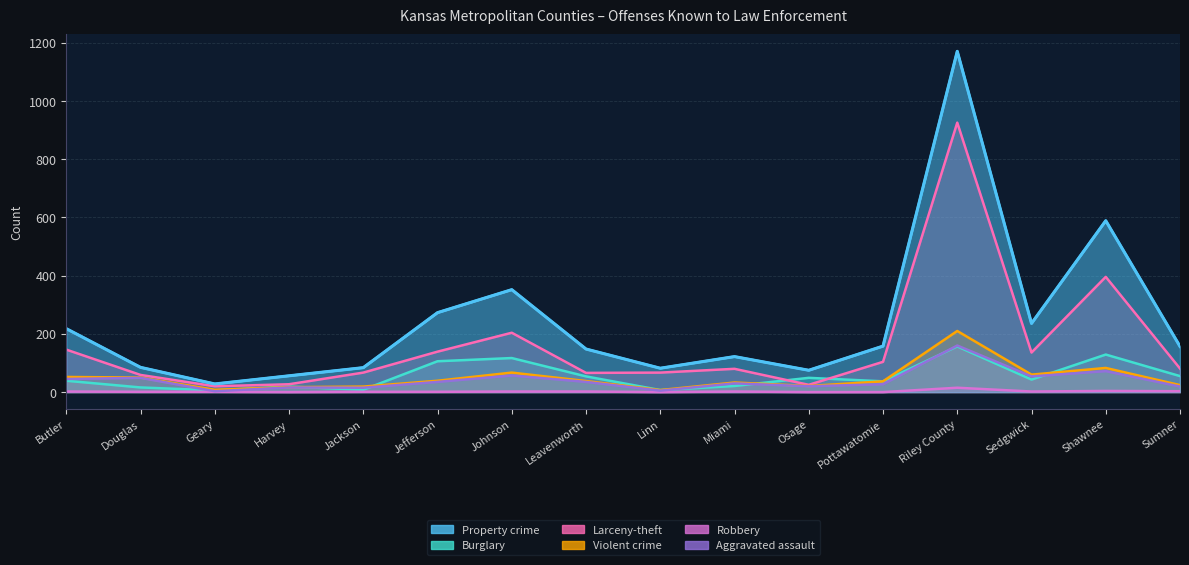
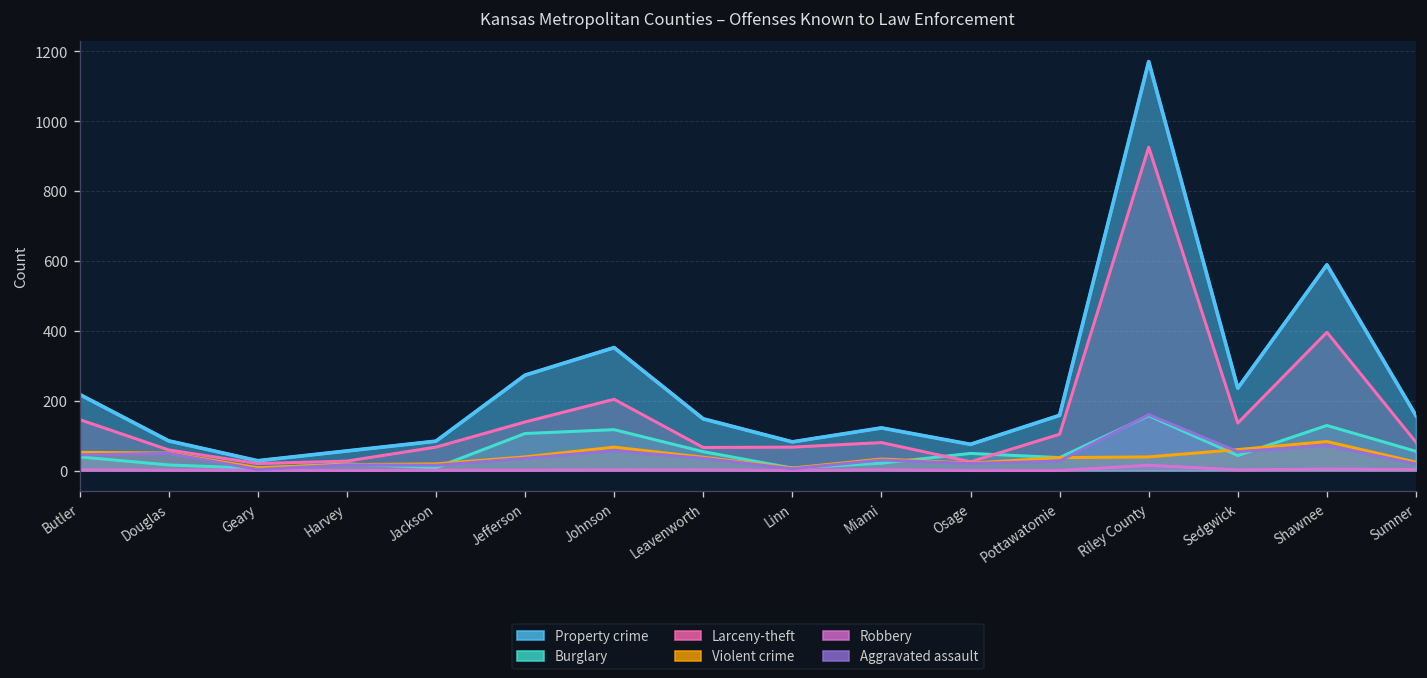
Violent crime, Riley County: 210 -> 40
